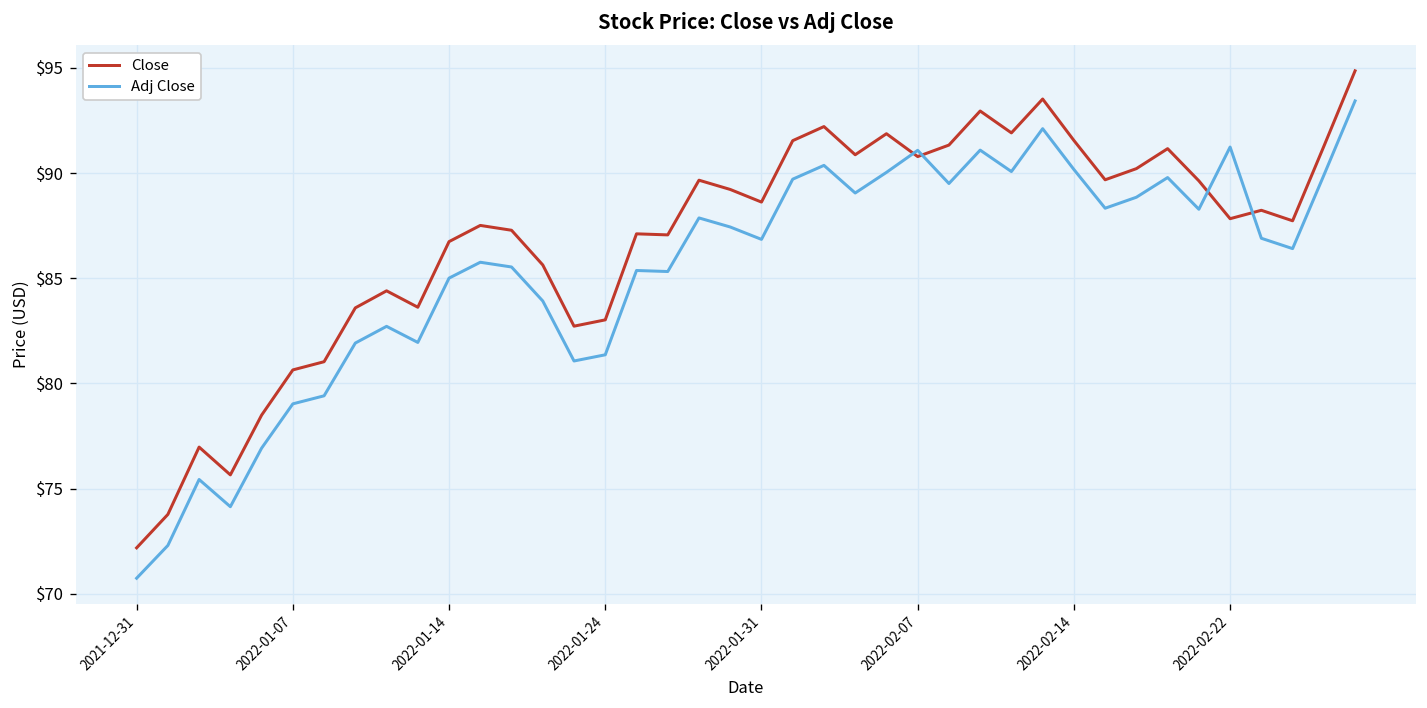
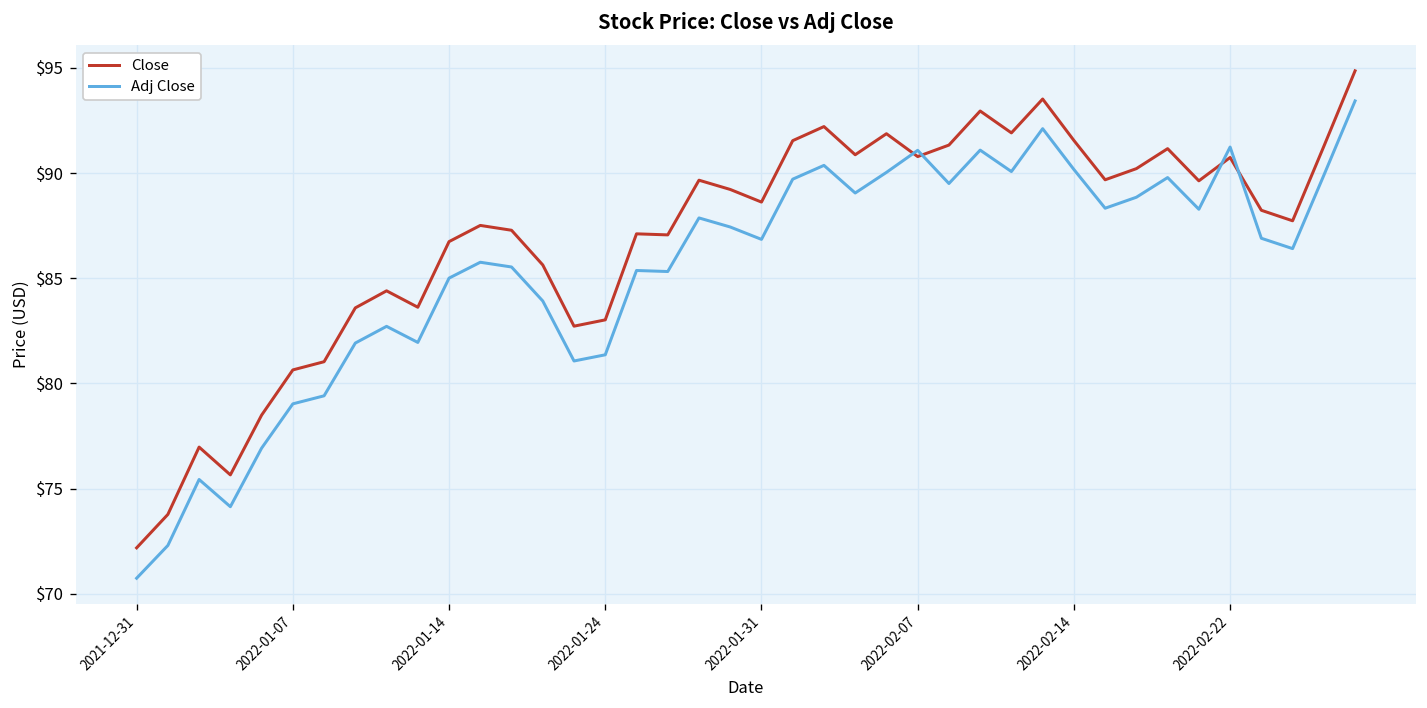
Close, 2022-02-22: $87.8 -> $90.7
